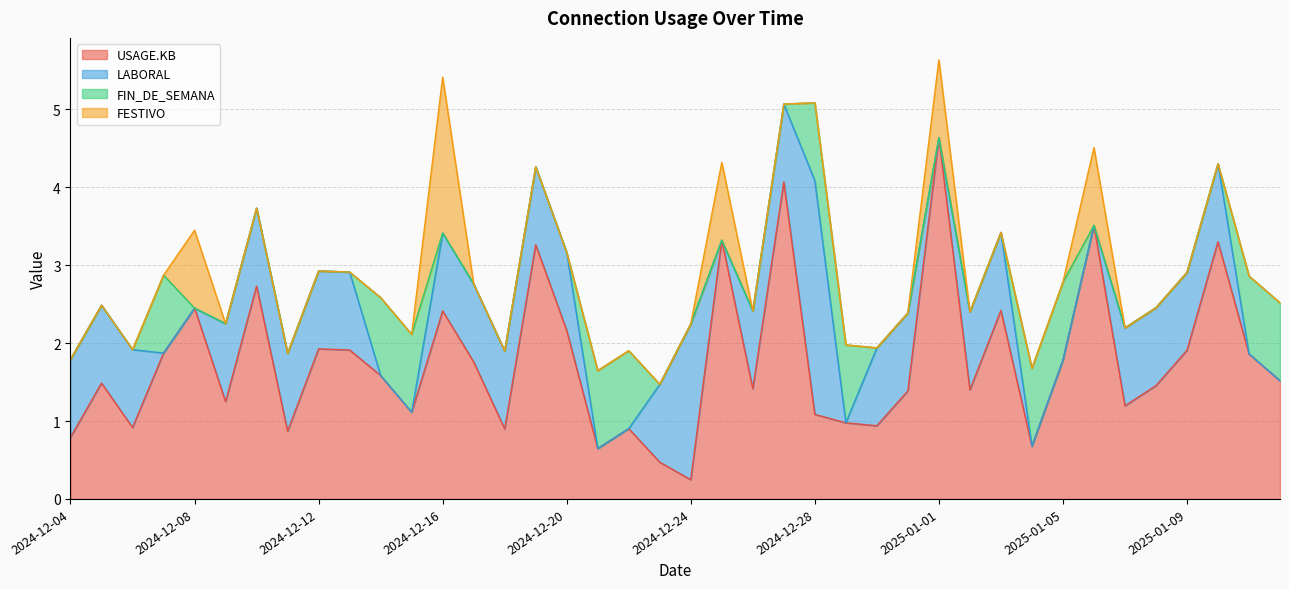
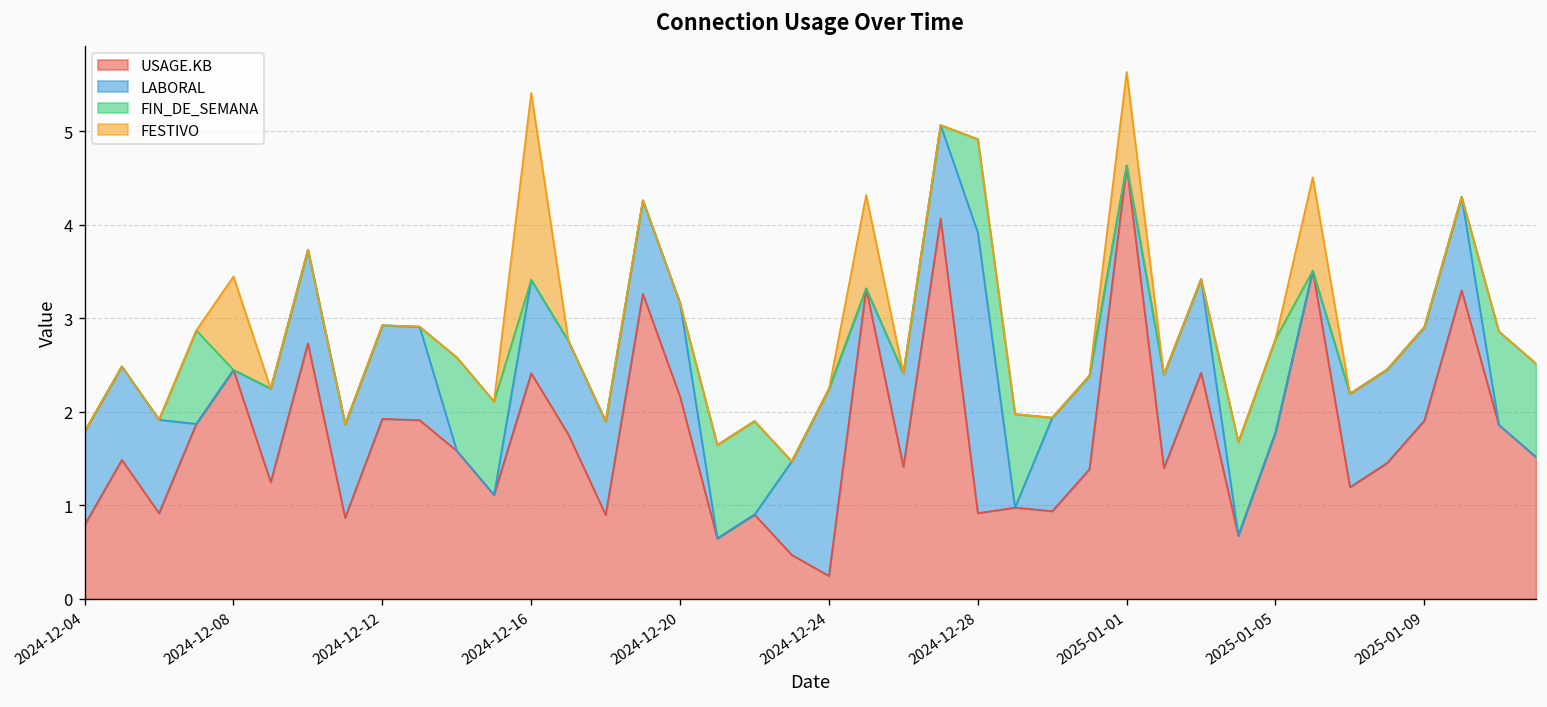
USAGE.KB, 2024-12-28: 1.1 -> 0.9
